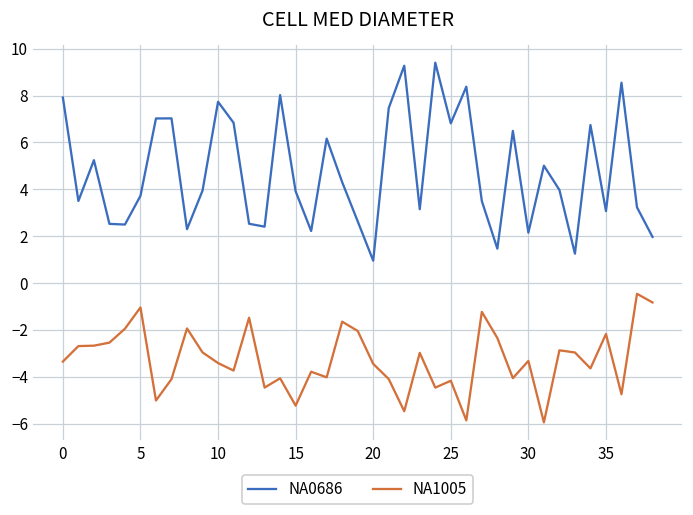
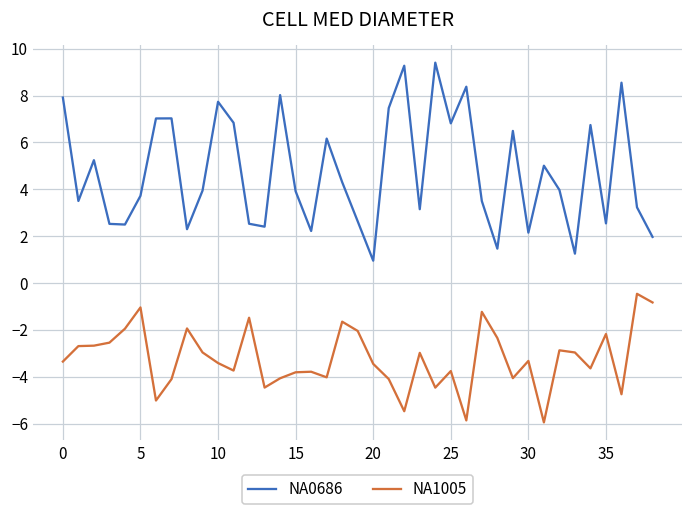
NA1005, 15: -5.2 -> -3.8
NA1005, 25: -4.2 -> -3.8
NA0686, 35: 3.1 -> 2.5
